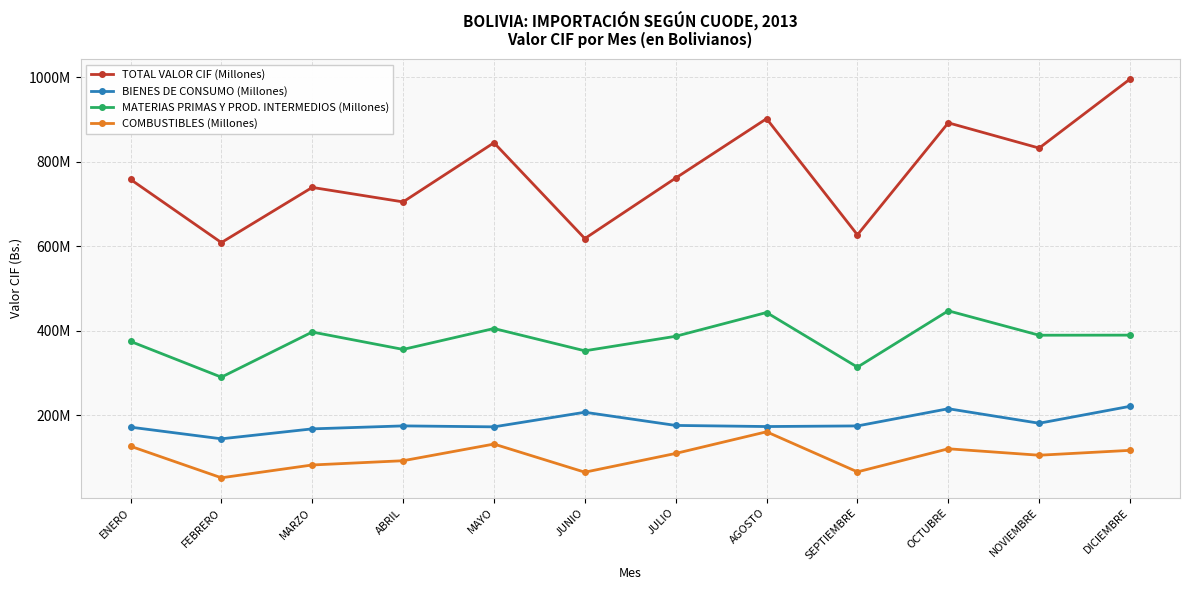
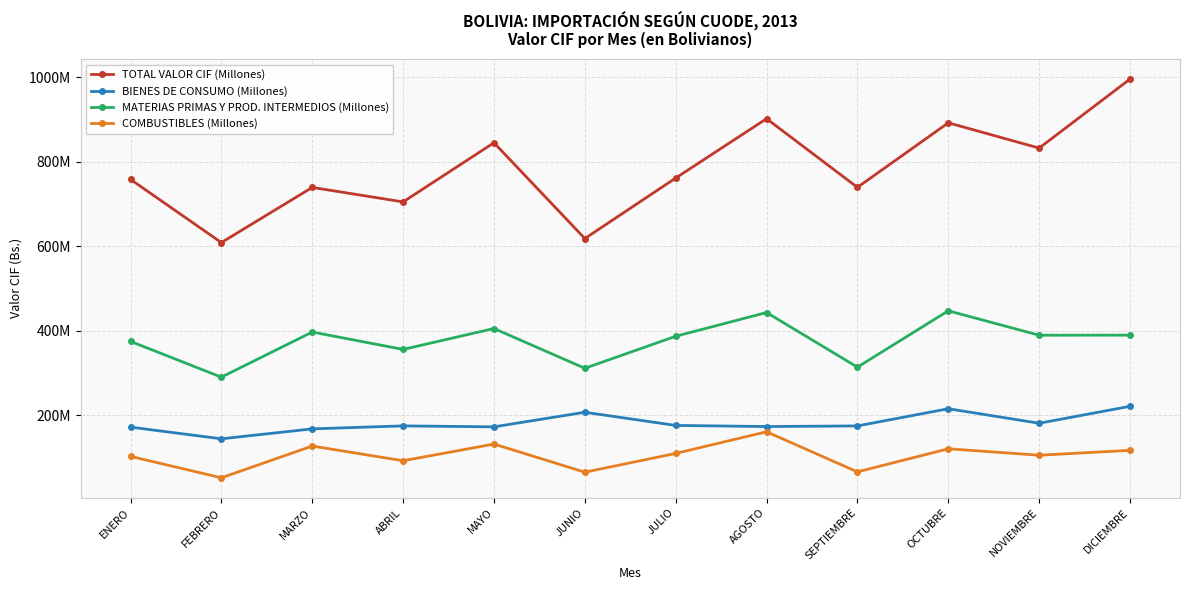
COMBUSTIBLES (Millones), ENERO: 130000000 -> 100000000
COMBUSTIBLES (Millones), MARZO: 80000000 -> 130000000
MATERIAS PRIMAS Y PROD. INTERMEDIOS (Millones), JUNIO: 350000000 -> 310000000
TOTAL VALOR CIF (Millones), SEPTIEMBRE: 630000000 -> 740000000
